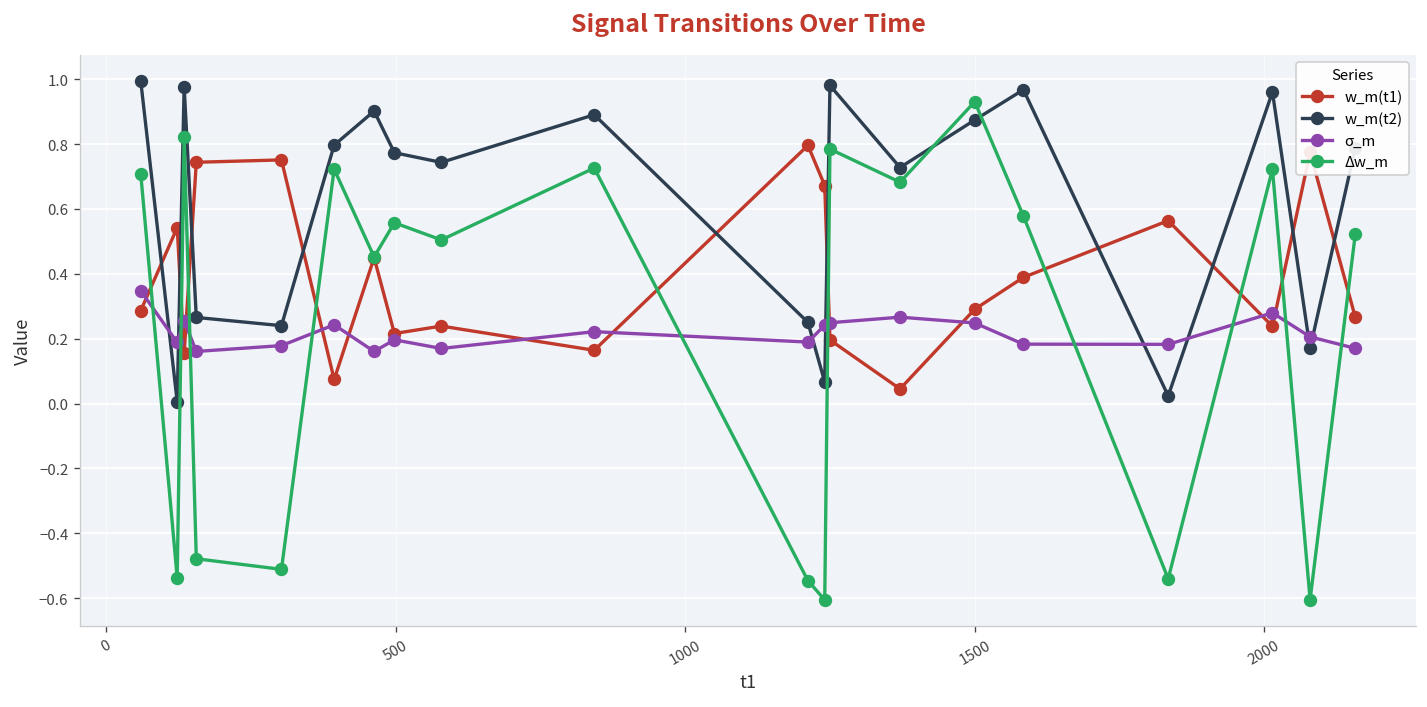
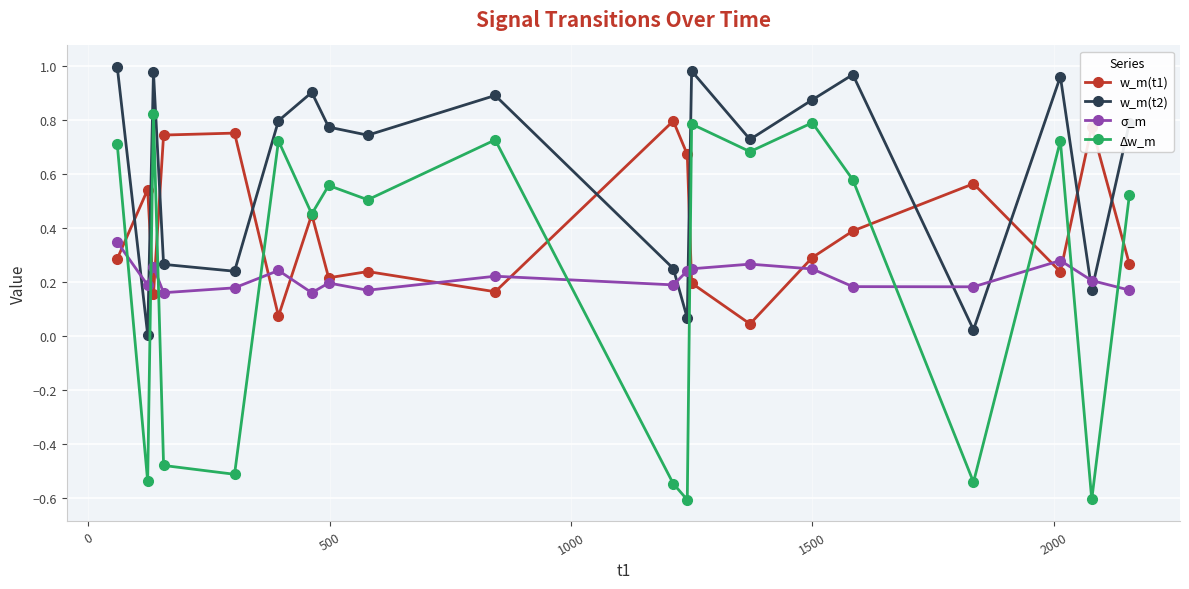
Δw_m, 1500: 0.93 -> 0.79
